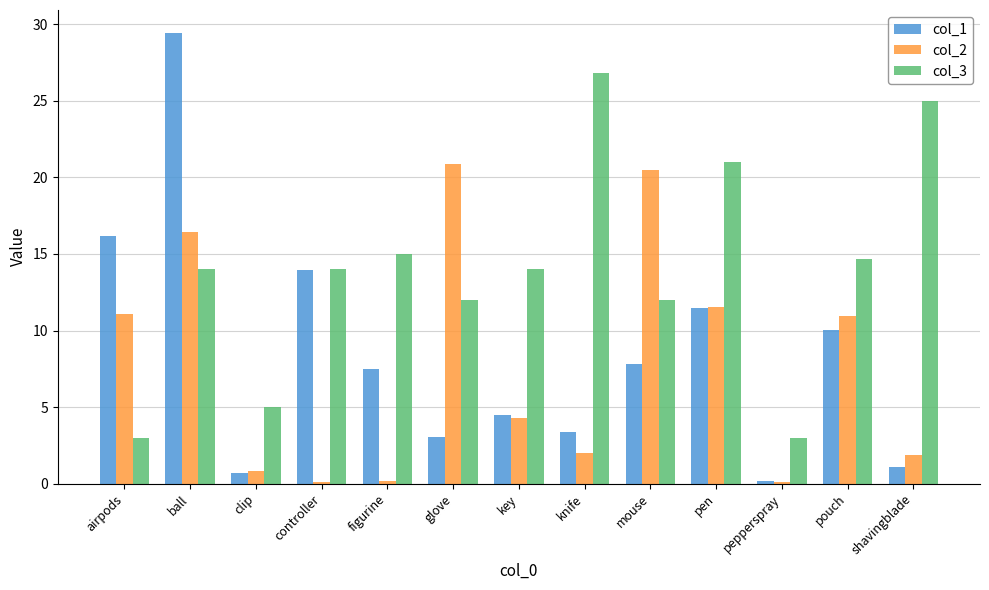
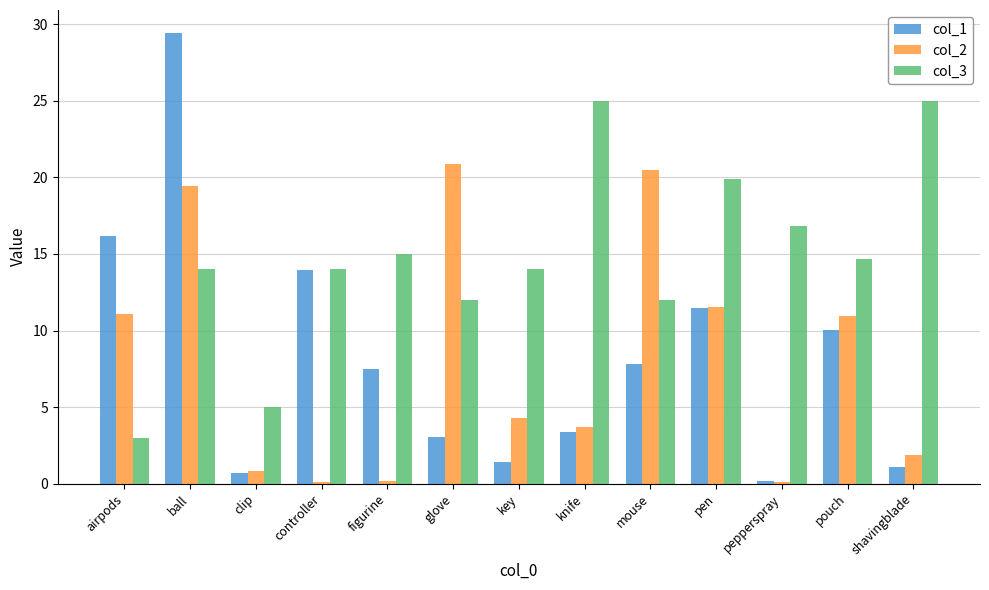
col_2, ball: 16.5 -> 19.5
col_1, key: 4.5 -> 1.4
col_2, knife: 2.0 -> 3.7
col_3, knife: 26.8 -> 25.0
col_3, pen: 21.0 -> 19.9
col_3, pepperspray: 3.0 -> 16.8
